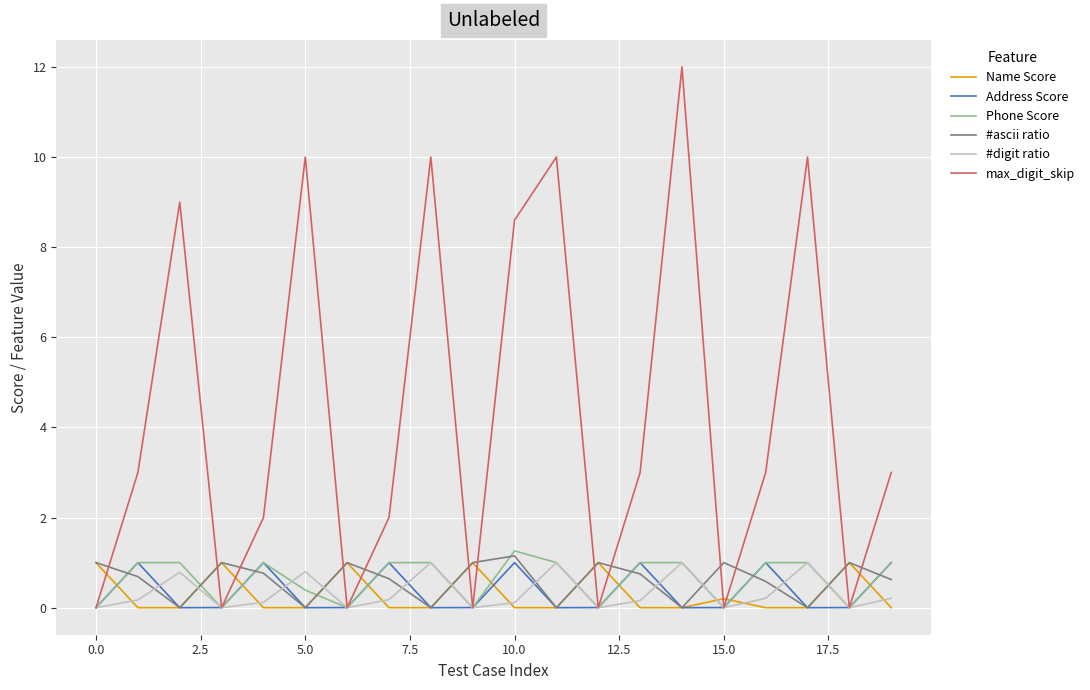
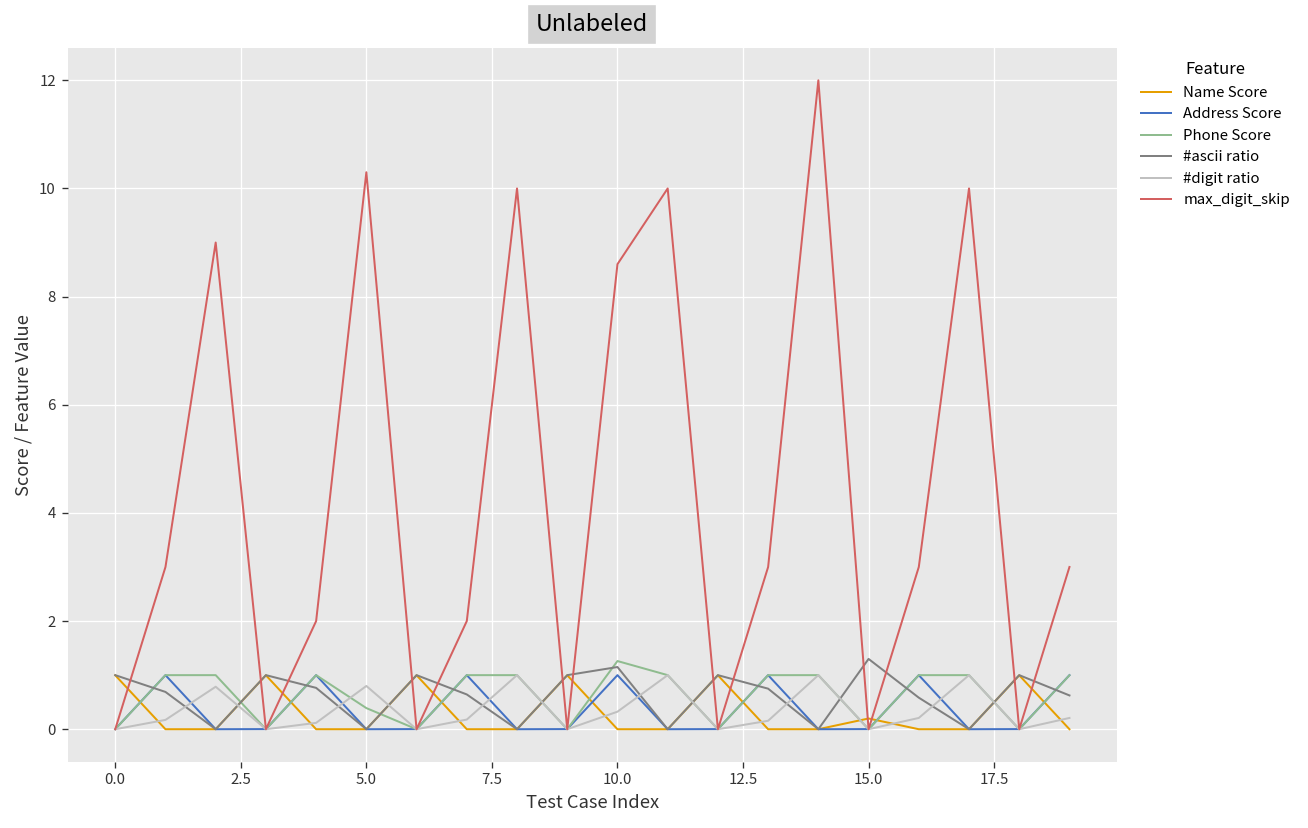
max_digit_skip, 5.0: 10.0 -> 10.3
#digit ratio, 10.0: 0.1 -> 0.3
#ascii ratio, 15.0: 1.0 -> 1.3
